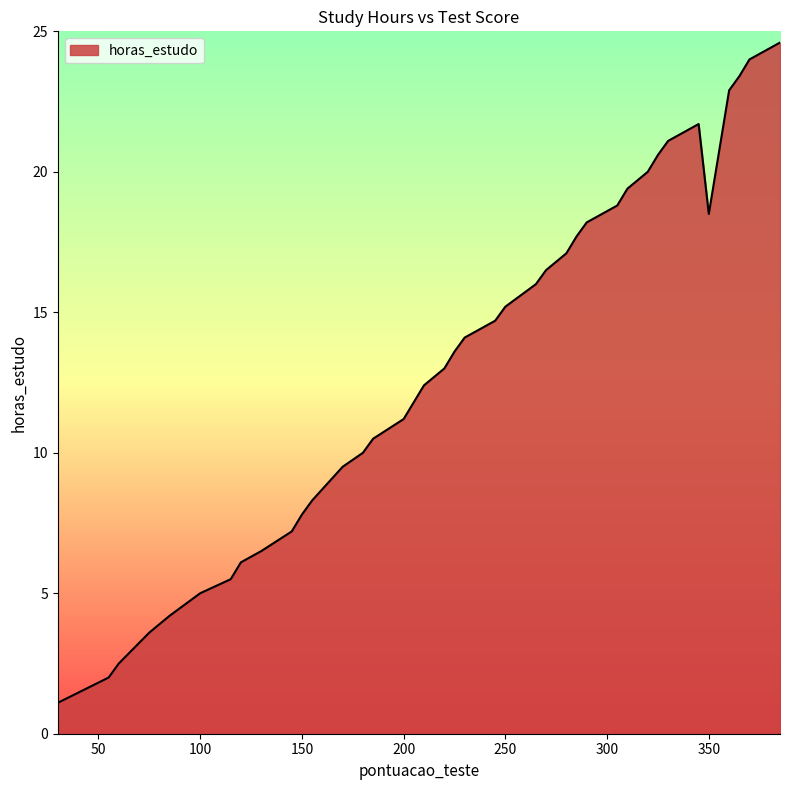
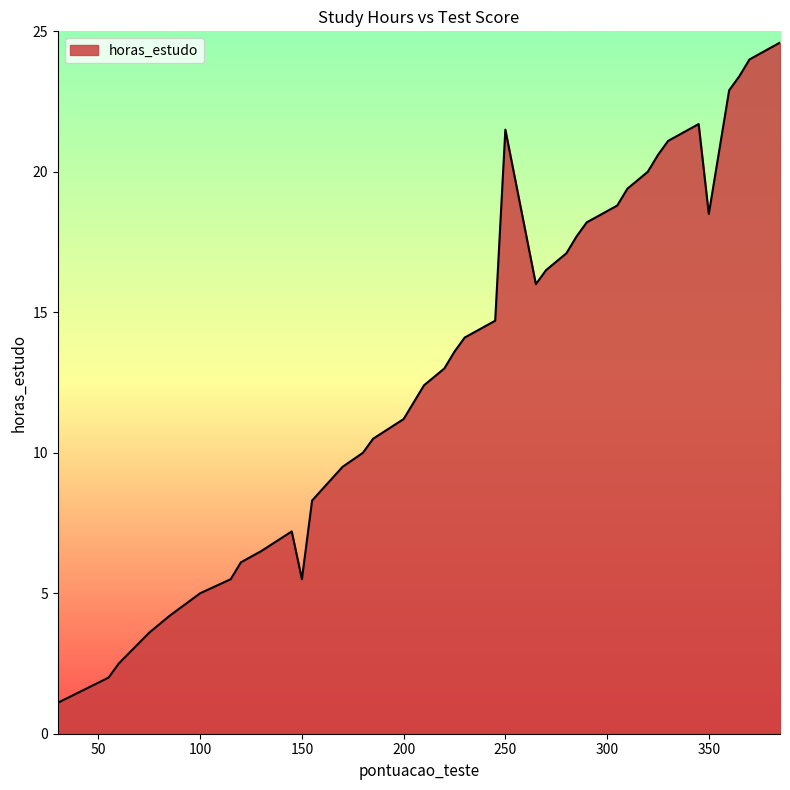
150: 7.8 -> 5.5
250: 15.2 -> 21.5
